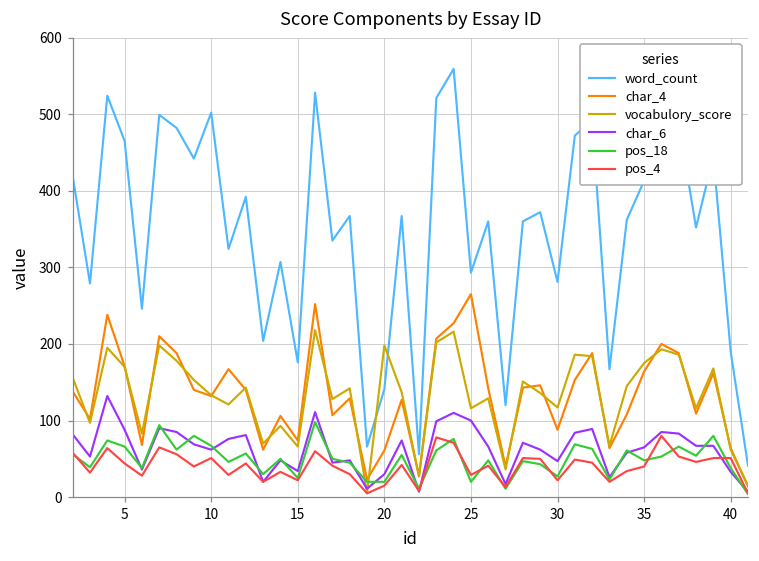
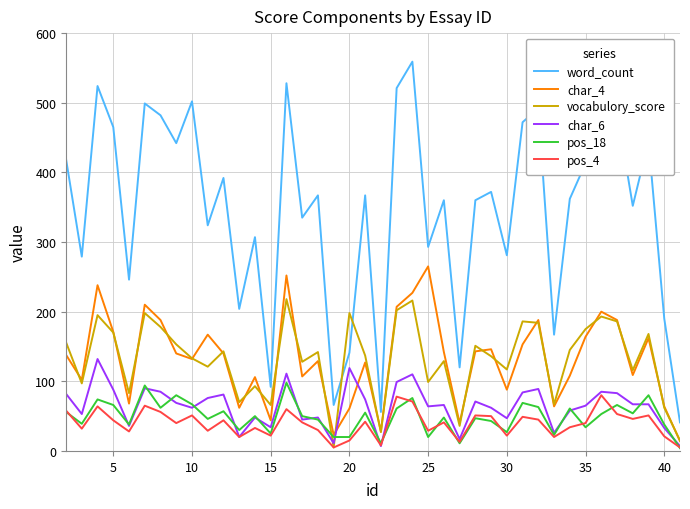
word_count, 15: 180 -> 90
char_4, 15: 70 -> 40
char_6, 20: 30 -> 120
vocabulory_score, 25: 120 -> 100
char_6, 25: 100 -> 60
pos_18, 35: 50 -> 30
pos_4, 40: 50 -> 20
